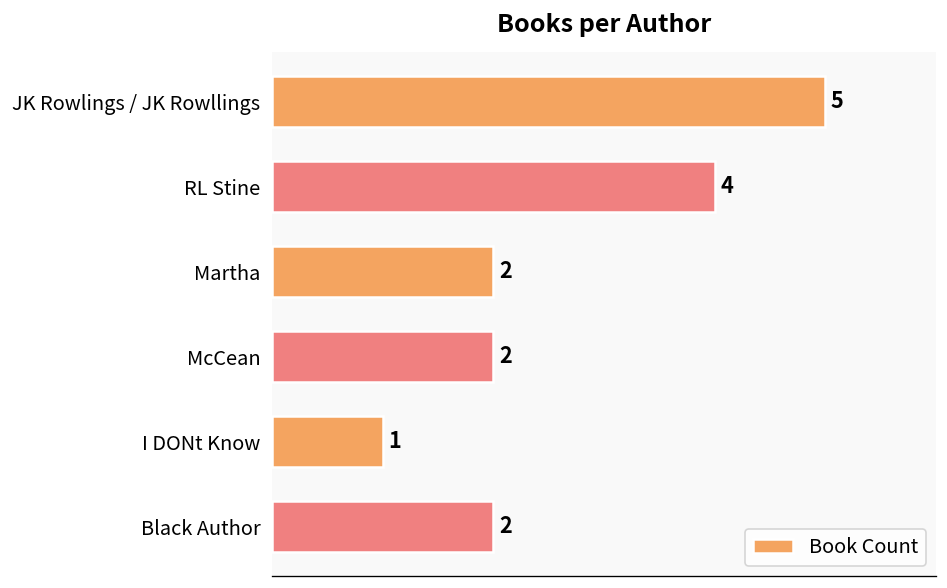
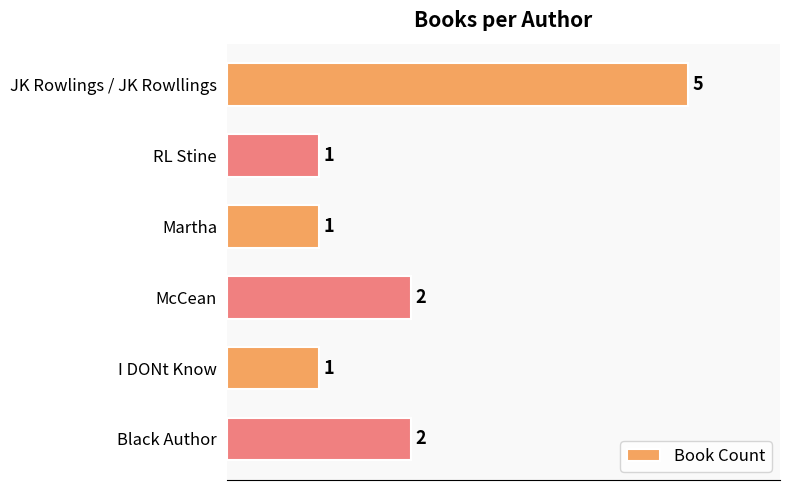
RL Stine: 4 -> 1
Martha: 2 -> 1
